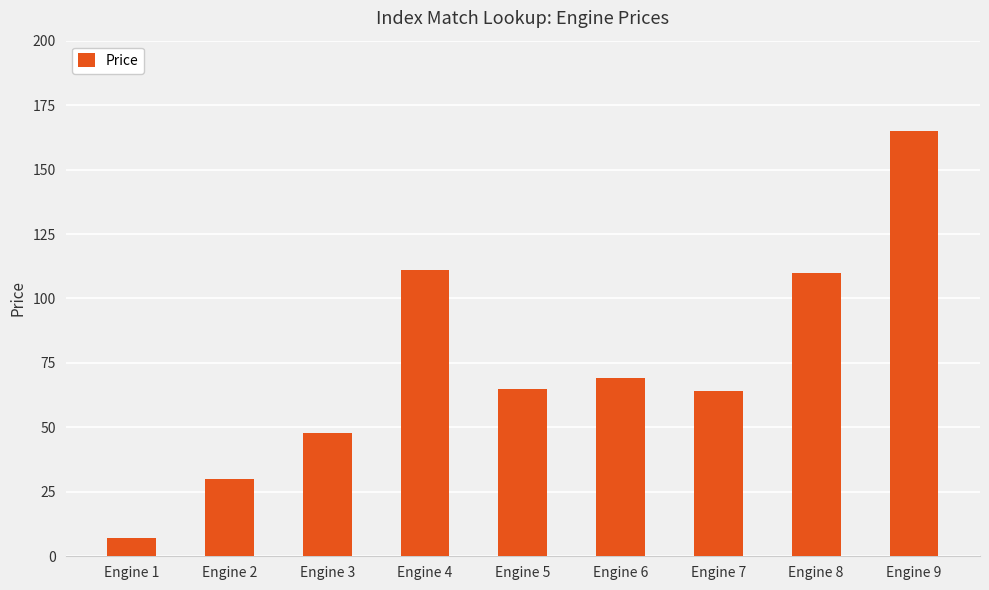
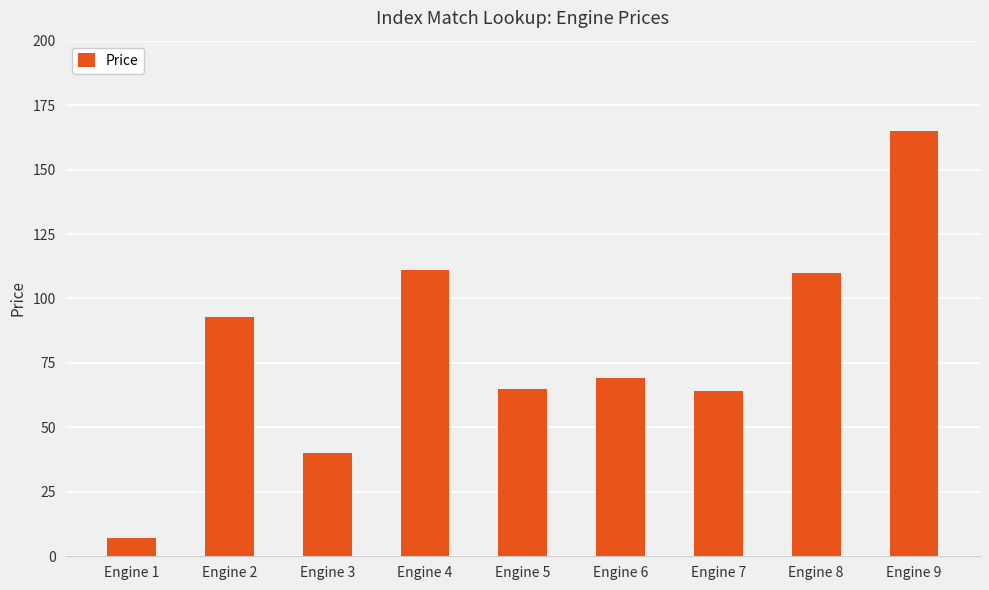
Engine 2: 30 -> 93
Engine 3: 48 -> 40
